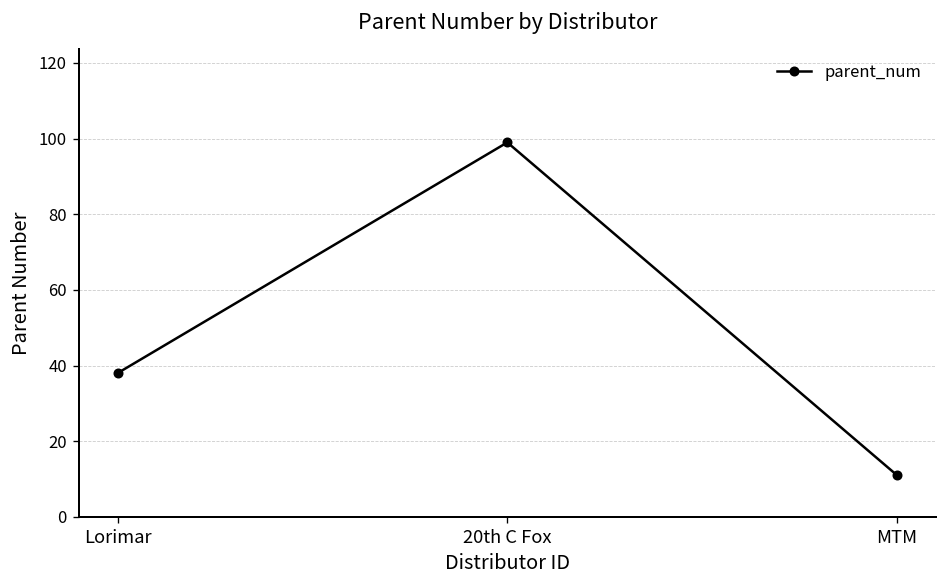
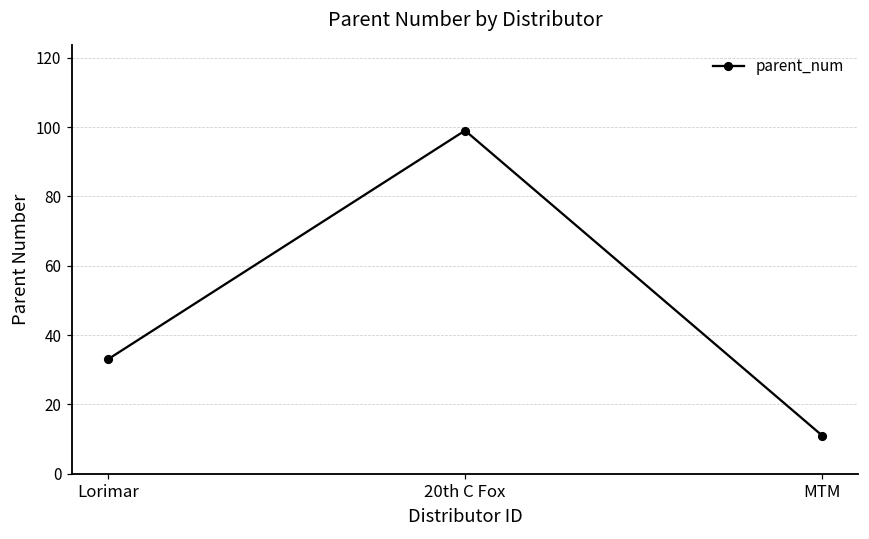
Lorimar: 38 -> 33
